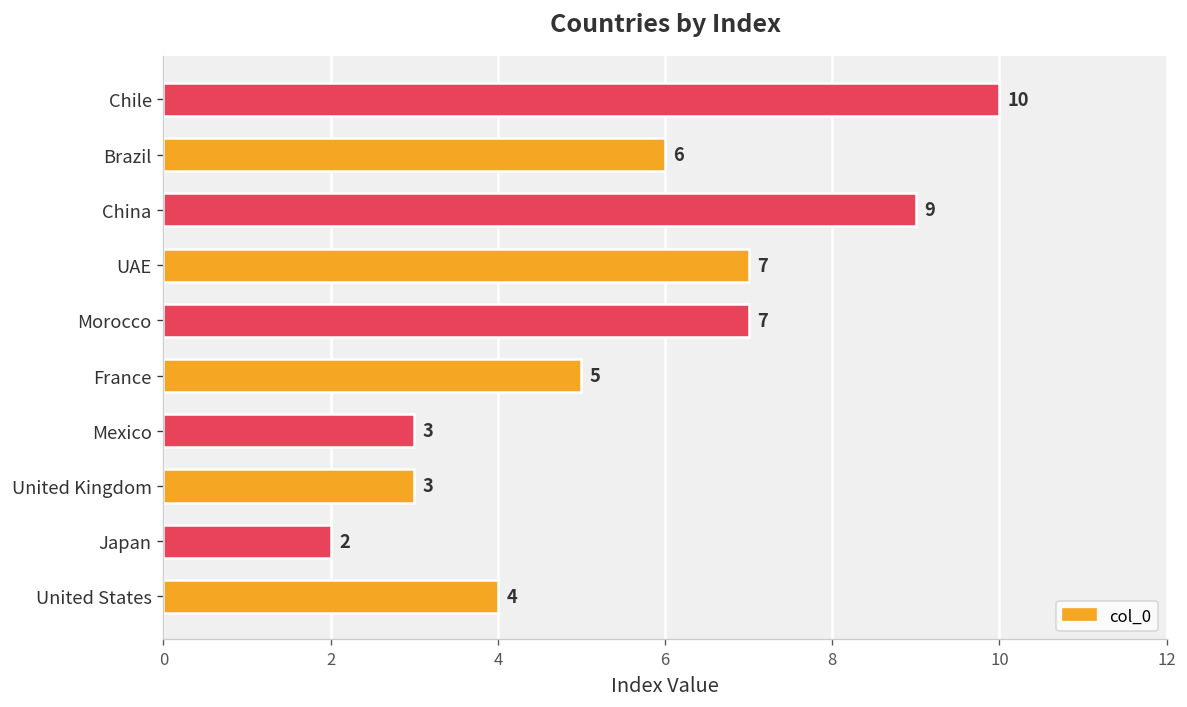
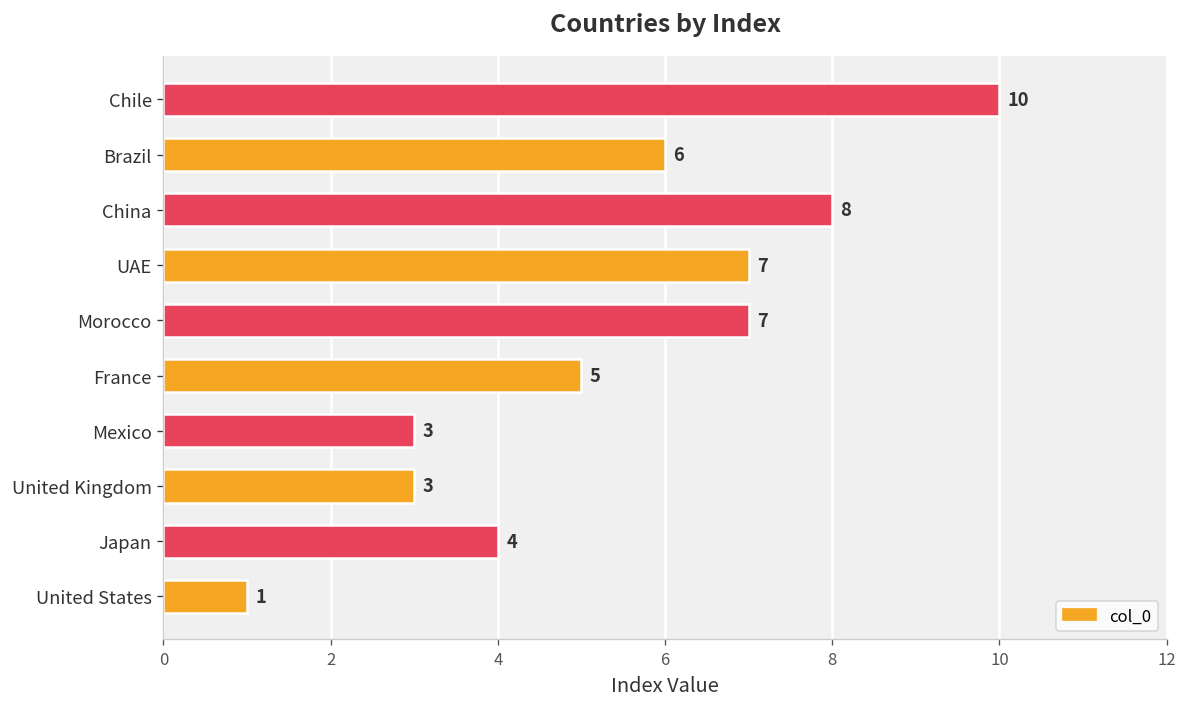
China: 9 -> 8
Japan: 2 -> 4
United States: 4 -> 1
